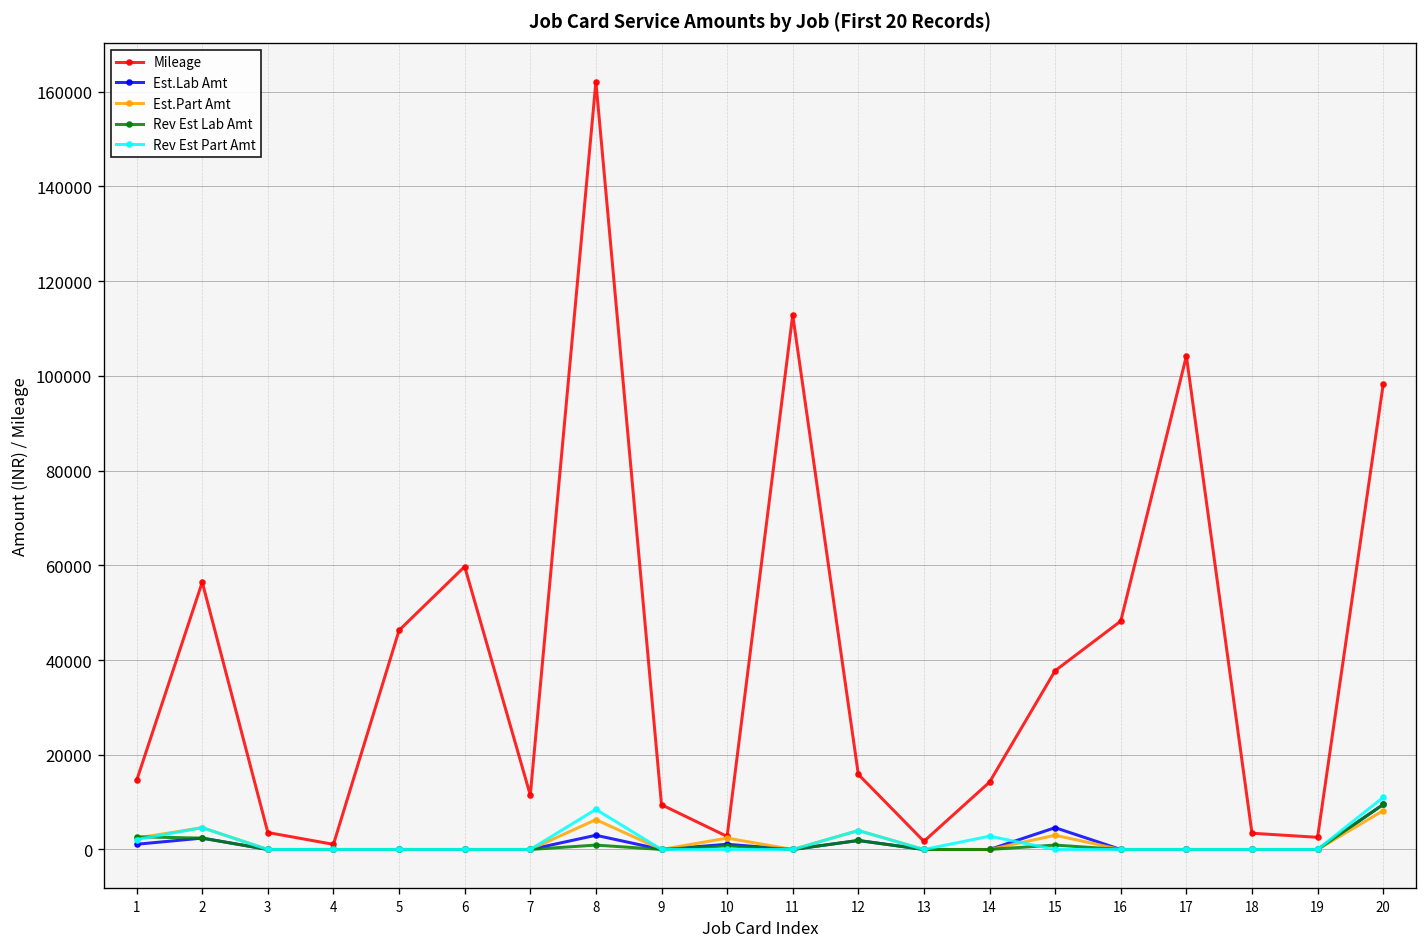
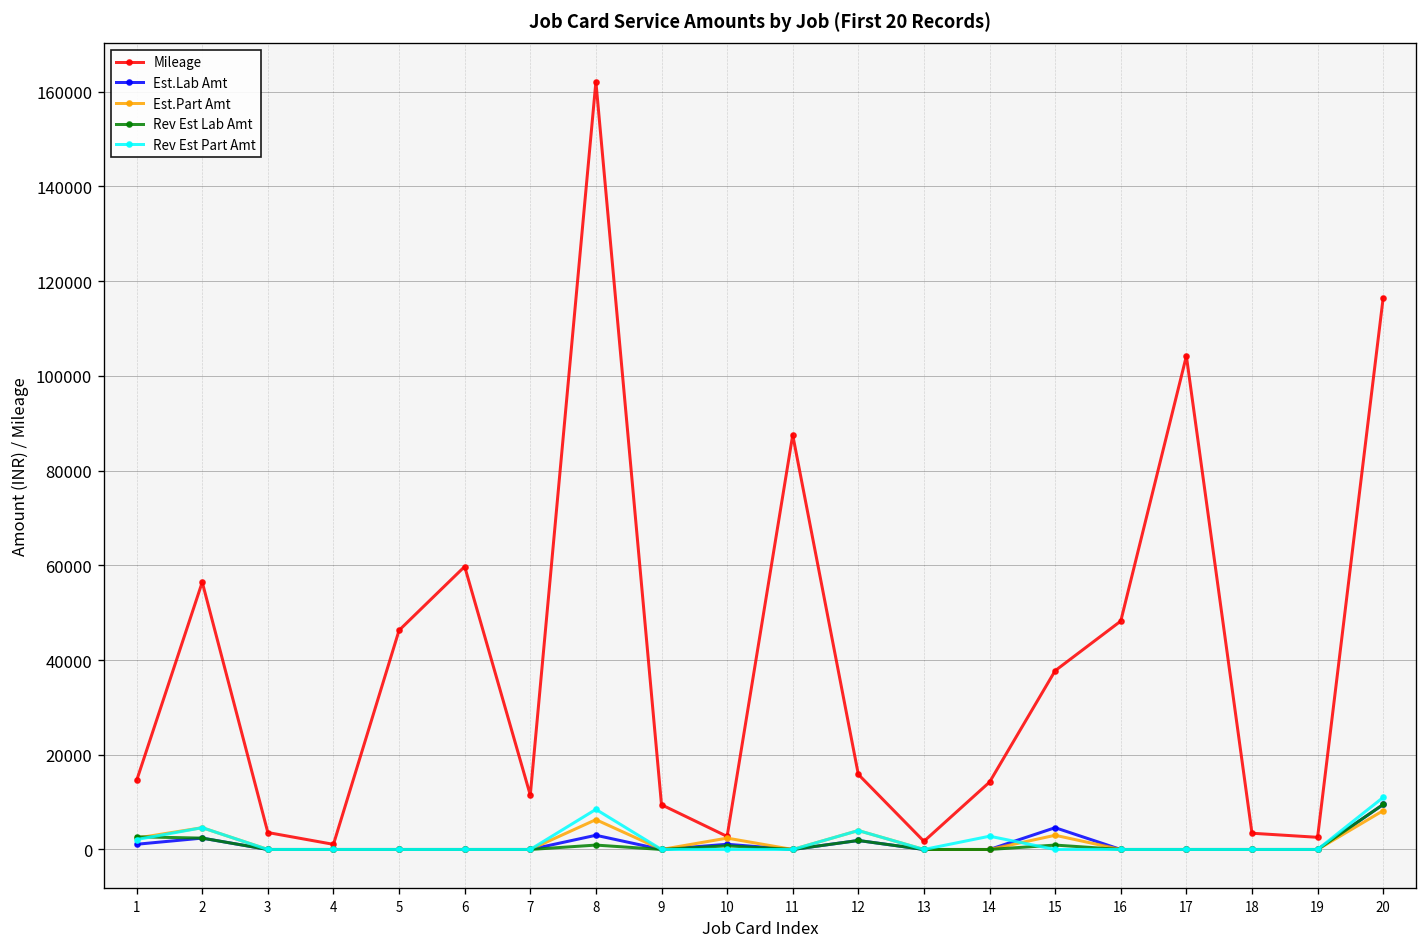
Mileage, 11: 113000 -> 88000
Mileage, 20: 98000 -> 117000
